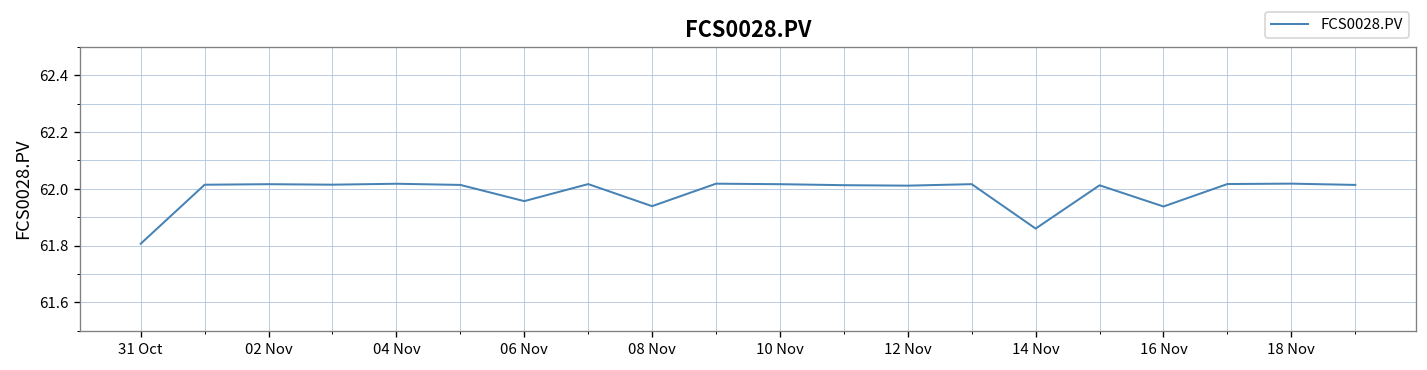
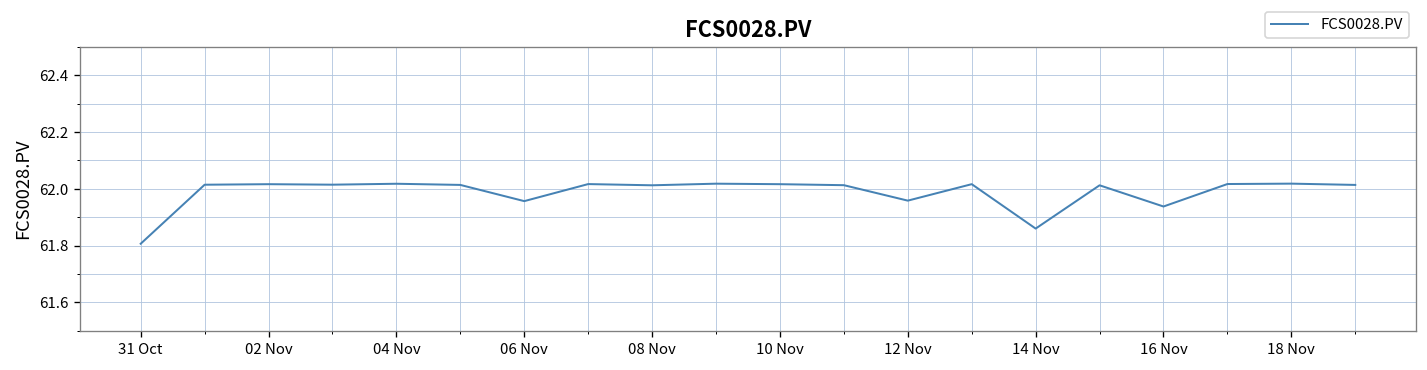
08 Nov: 61.94 -> 62.01
12 Nov: 62.01 -> 61.96
